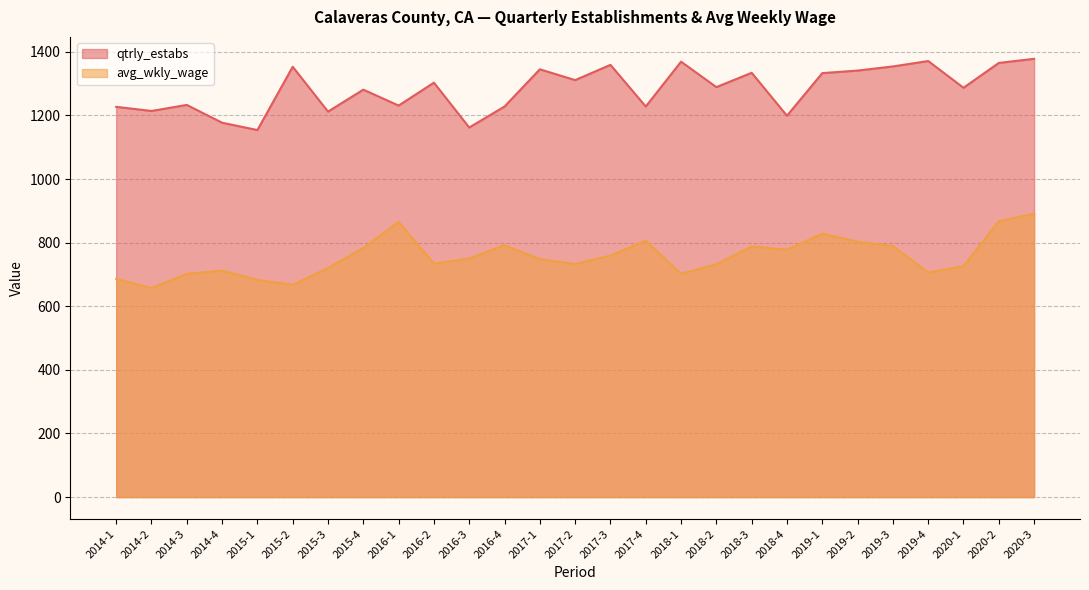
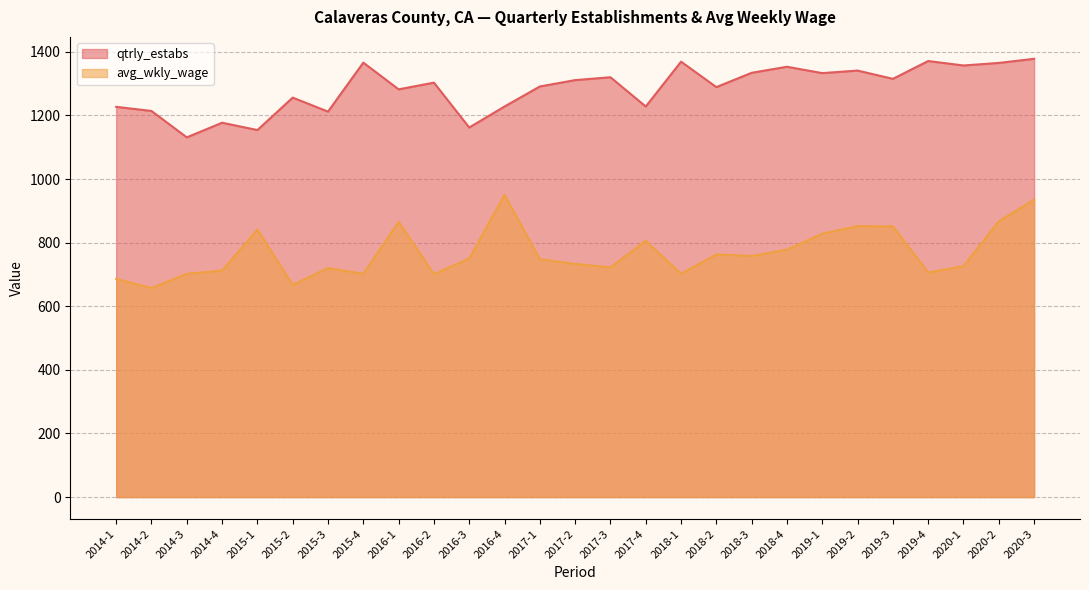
qtrly_estabs, 2014-3: 1230 -> 1130
avg_wkly_wage, 2015-1: 680 -> 840
qtrly_estabs, 2015-2: 1350 -> 1260
qtrly_estabs, 2015-4: 1280 -> 1370
avg_wkly_wage, 2015-4: 780 -> 700
qtrly_estabs, 2016-1: 1230 -> 1280
avg_wkly_wage, 2016-2: 730 -> 700
avg_wkly_wage, 2016-4: 790 -> 950
qtrly_estabs, 2017-1: 1350 -> 1290
qtrly_estabs, 2017-3: 1360 -> 1320
avg_wkly_wage, 2017-3: 760 -> 720
avg_wkly_wage, 2018-2: 730 -> 760
avg_wkly_wage, 2018-3: 790 -> 760
qtrly_estabs, 2018-4: 1200 -> 1350
avg_wkly_wage, 2019-2: 800 -> 850
qtrly_estabs, 2019-3: 1350 -> 1320
avg_wkly_wage, 2019-3: 790 -> 850
qtrly_estabs, 2020-1: 1290 -> 1360
avg_wkly_wage, 2020-3: 890 -> 940
